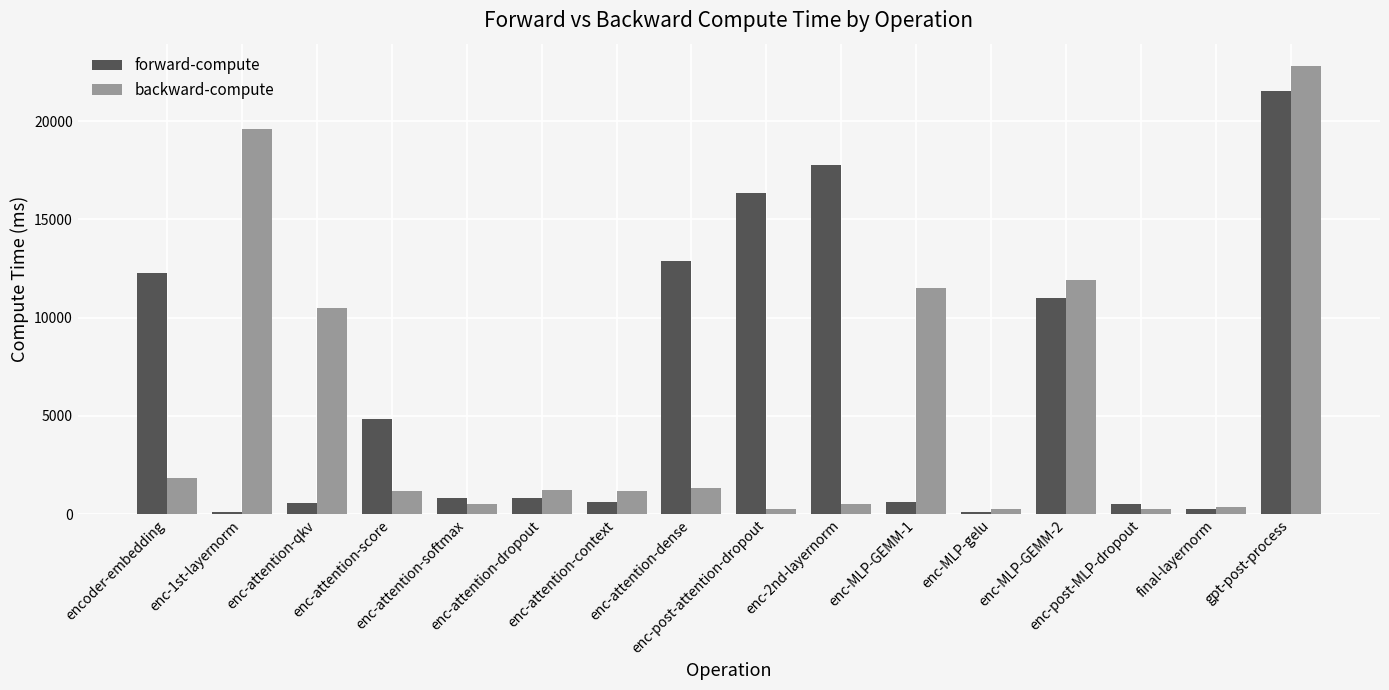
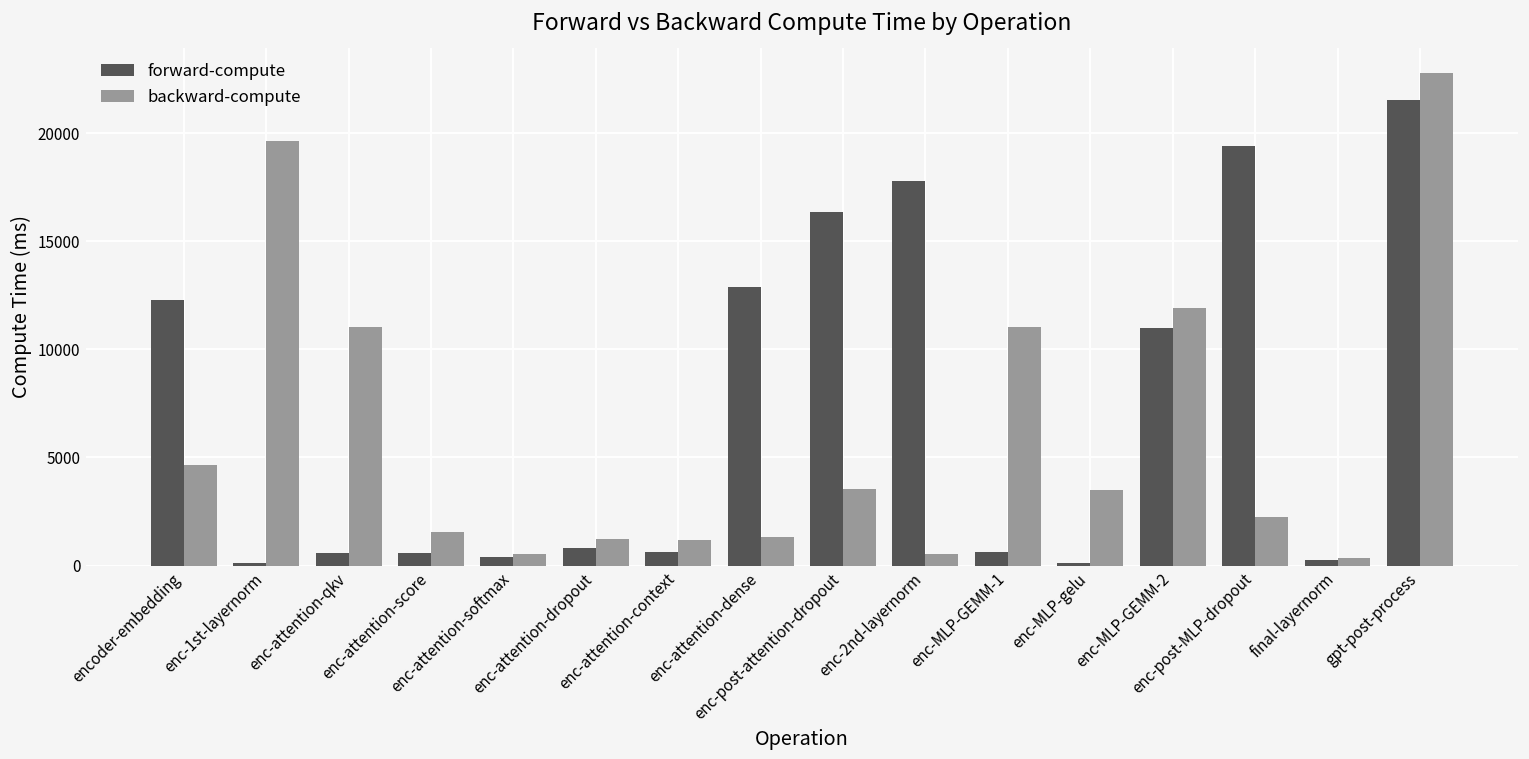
backward-compute, encoder-embedding: 1800 -> 4600
backward-compute, enc-attention-qkv: 10500 -> 11000
forward-compute, enc-attention-score: 4900 -> 600
backward-compute, enc-attention-score: 1200 -> 1600
forward-compute, enc-attention-softmax: 800 -> 400
backward-compute, enc-post-attention-dropout: 300 -> 3500
backward-compute, enc-MLP-GEMM-1: 11500 -> 11000
backward-compute, enc-MLP-gelu: 300 -> 3500
forward-compute, enc-post-MLP-dropout: 500 -> 19400
backward-compute, enc-post-MLP-dropout: 300 -> 2300
